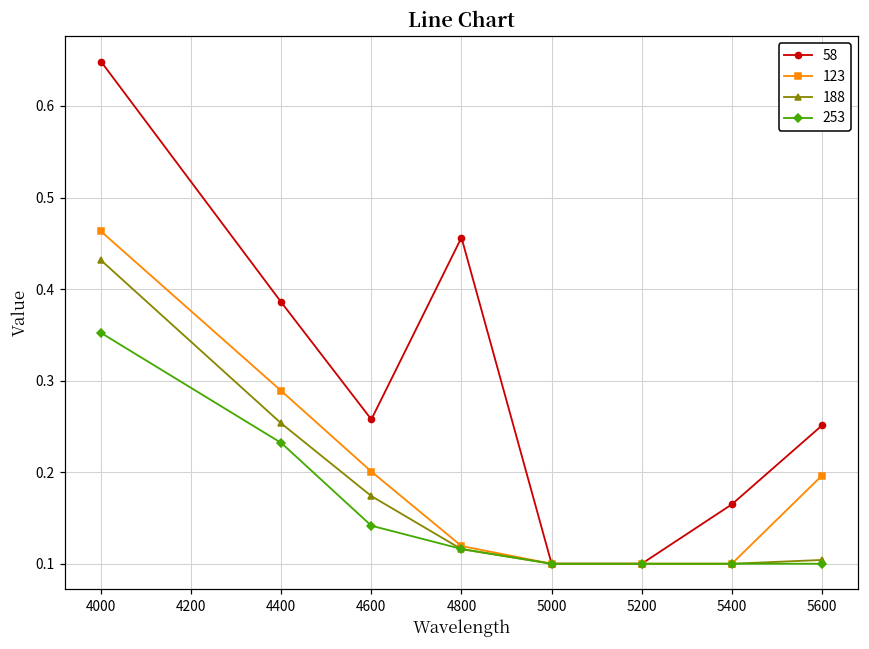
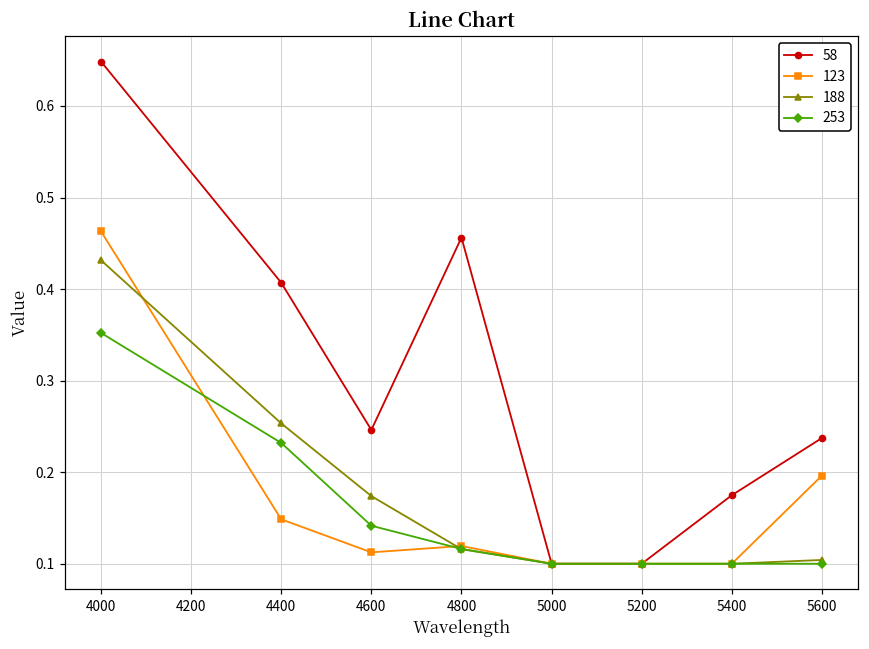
58, 4400: 0.39 -> 0.41
123, 4400: 0.29 -> 0.15
58, 4600: 0.26 -> 0.25
123, 4600: 0.20 -> 0.11
58, 5400: 0.16 -> 0.17
58, 5600: 0.25 -> 0.24
